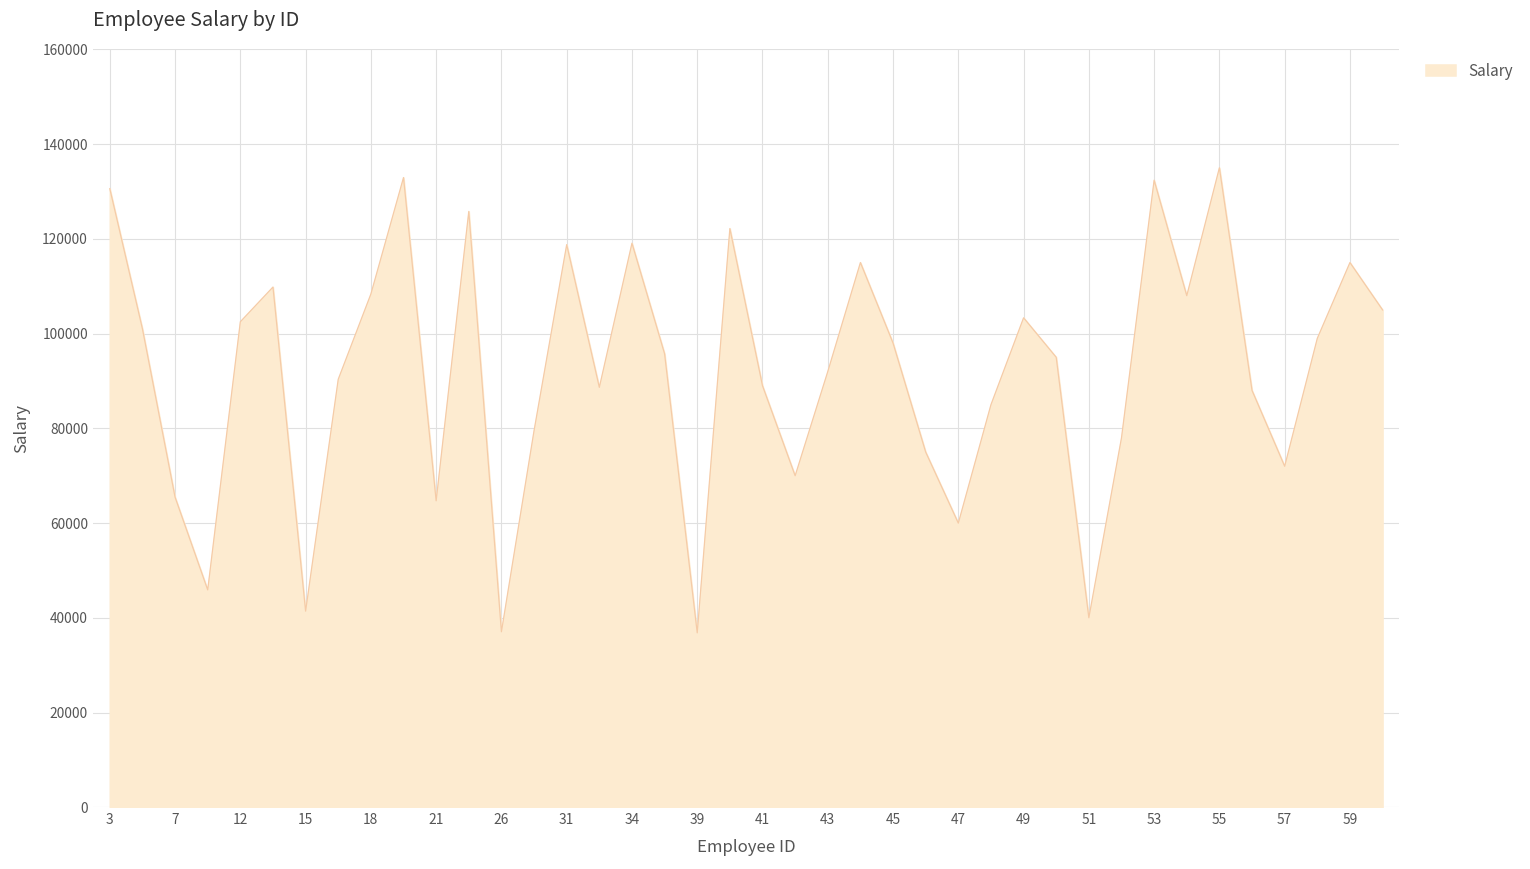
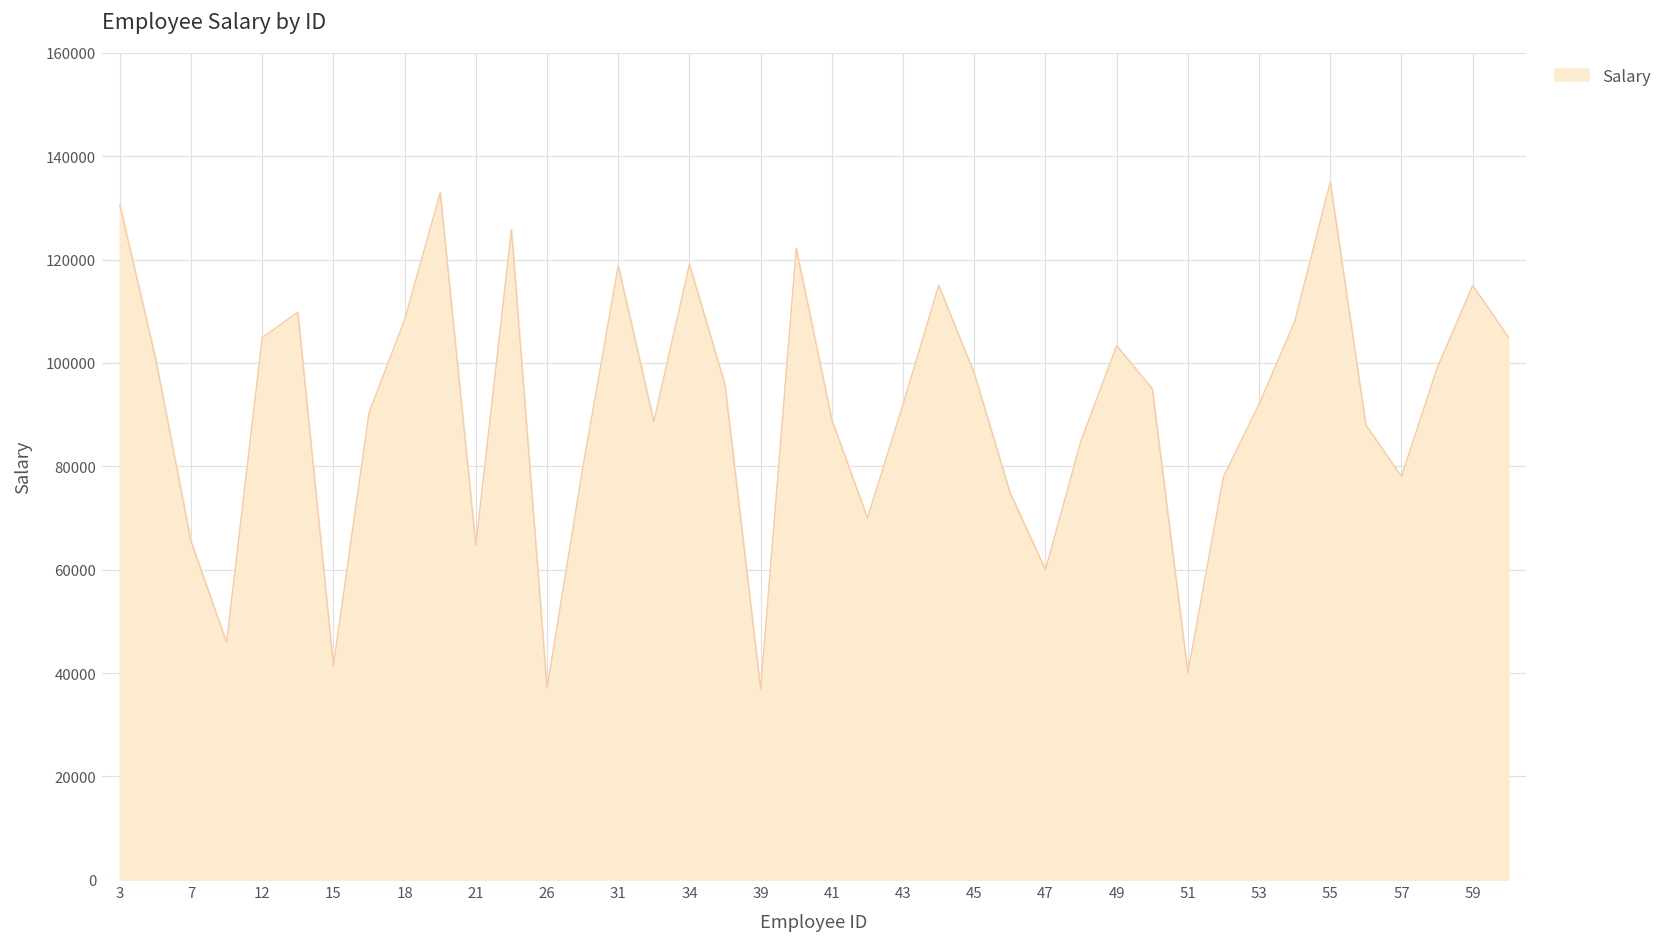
12: 103000 -> 105000
53: 132000 -> 92000
57: 72000 -> 78000
